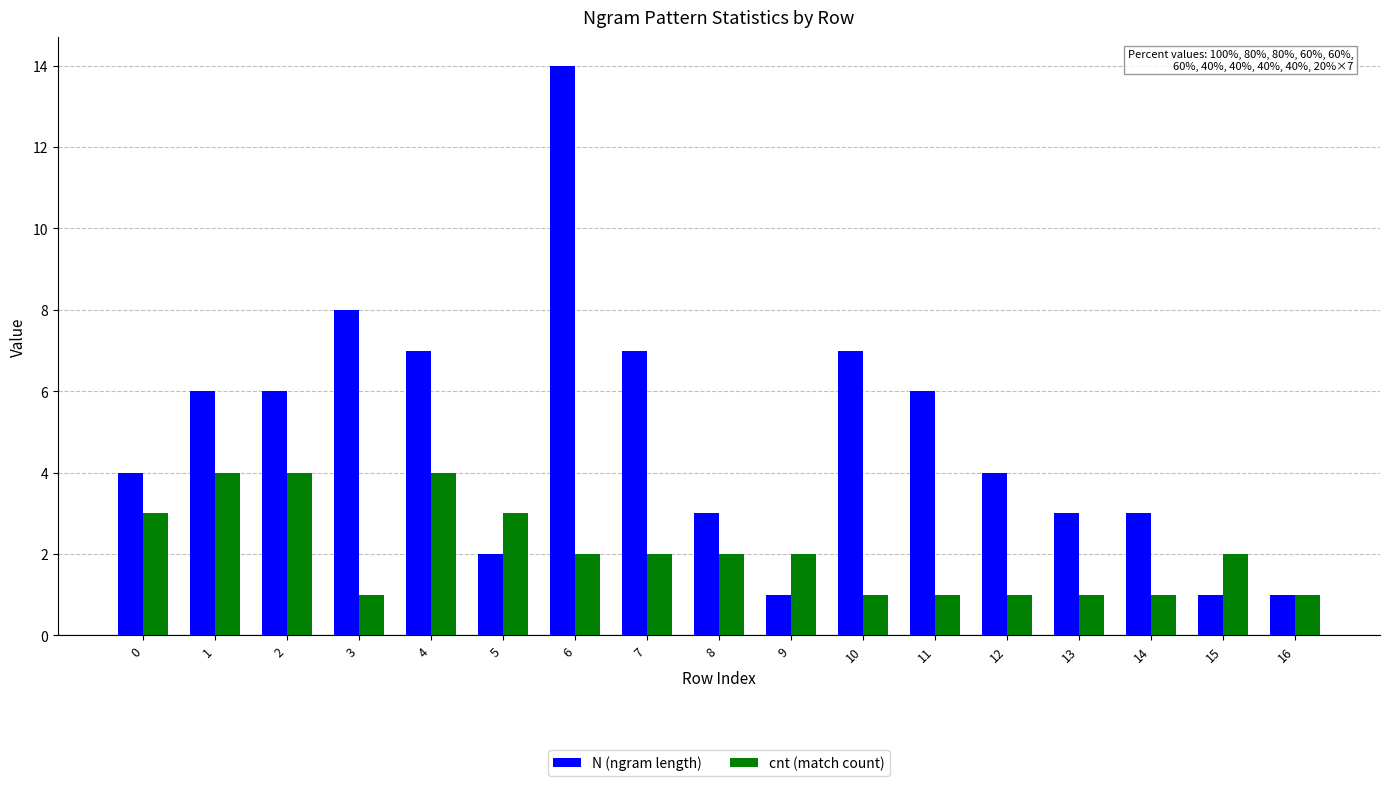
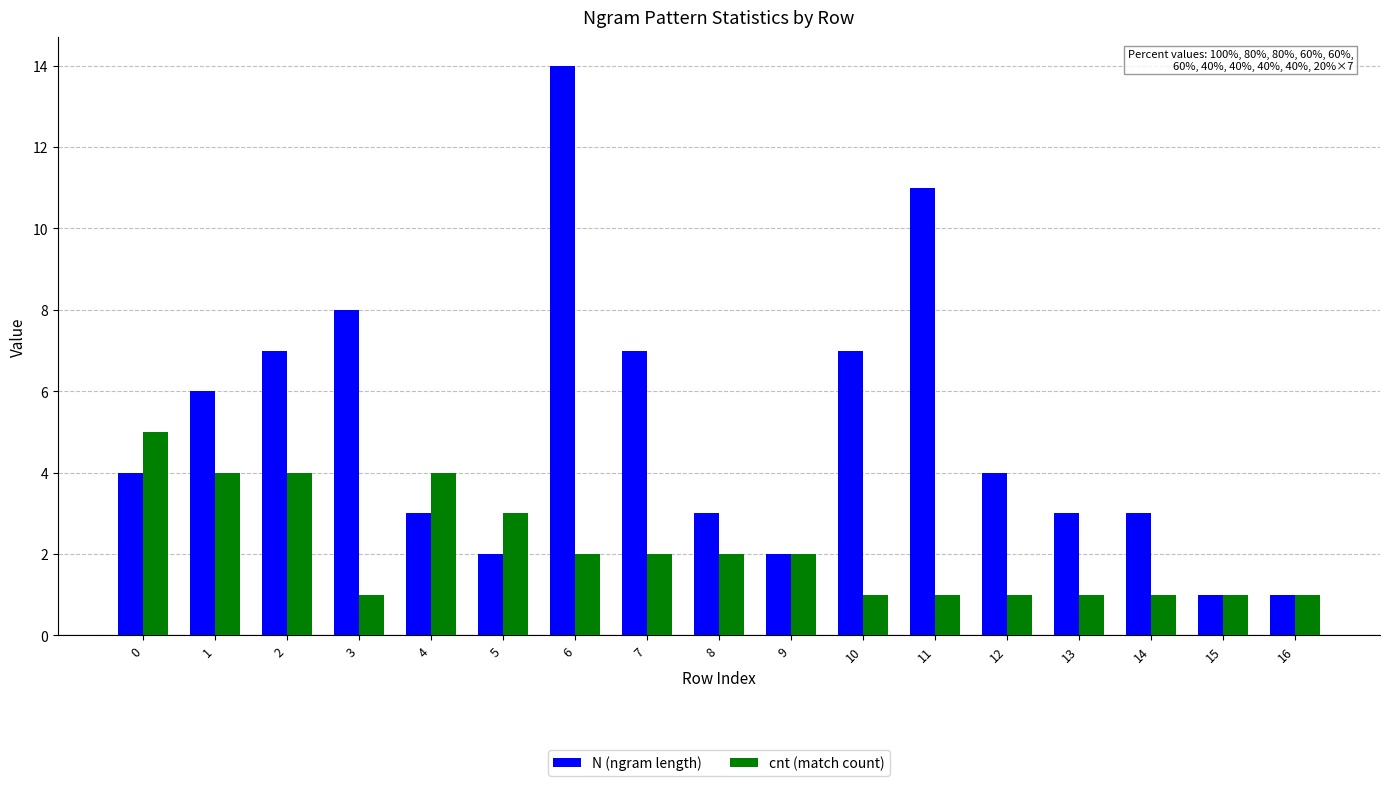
cnt (match count), 0: 3 -> 5
N (ngram length), 2: 6 -> 7
N (ngram length), 4: 7 -> 3
N (ngram length), 9: 1 -> 2
N (ngram length), 11: 6 -> 11
cnt (match count), 15: 2 -> 1
